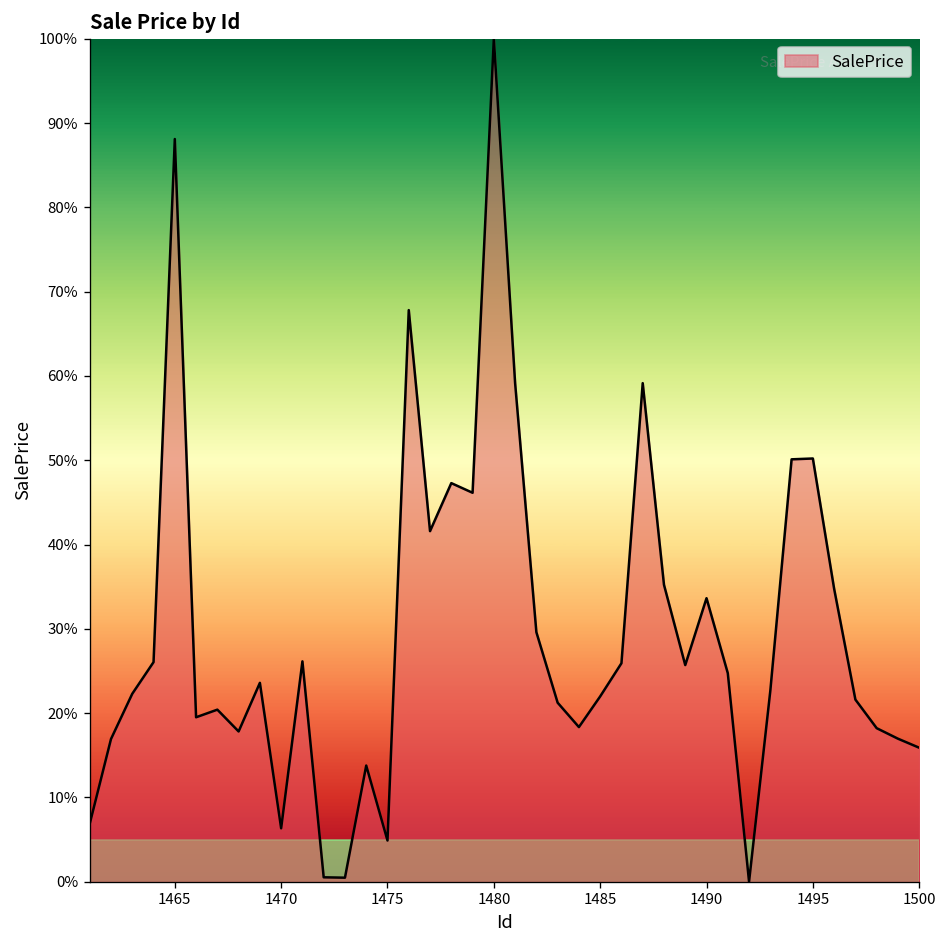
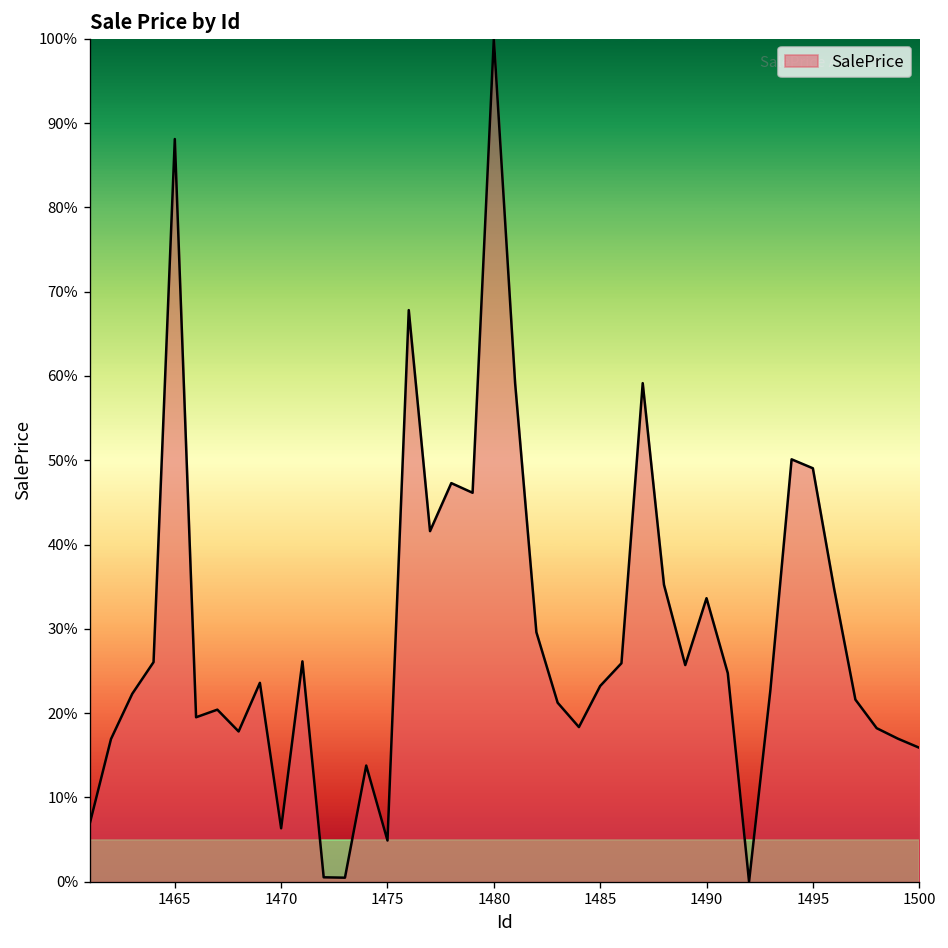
1485: 22% -> 23%
1495: 50% -> 49%
